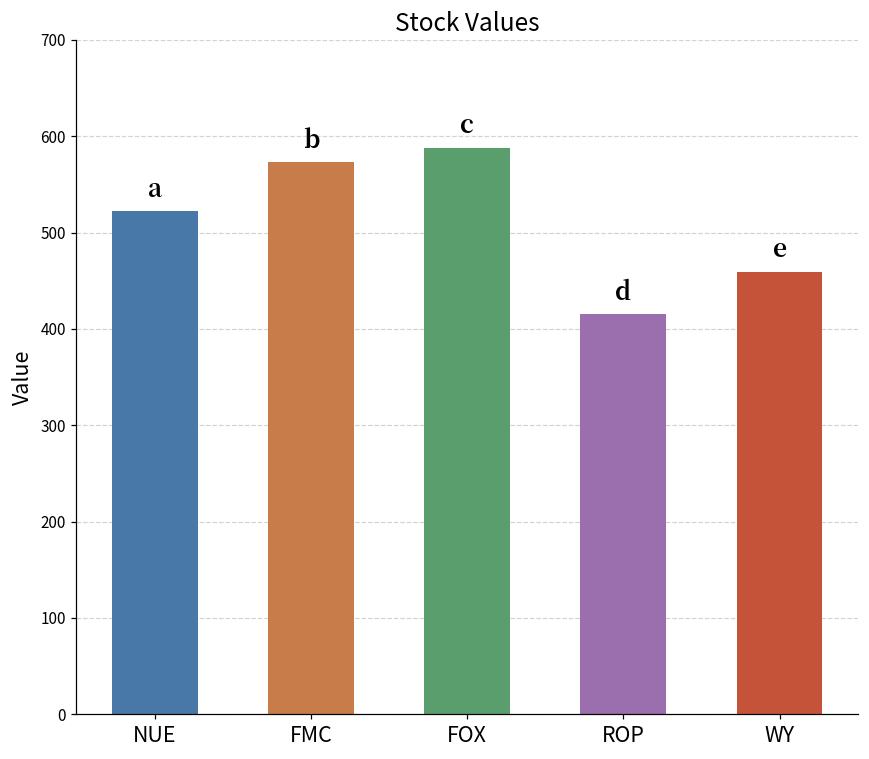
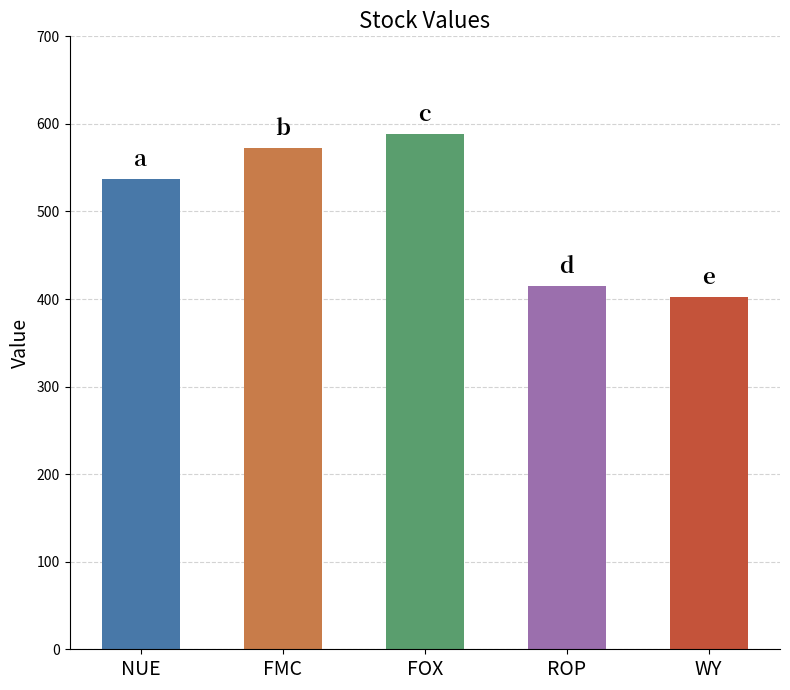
NUE: 520 -> 540
WY: 460 -> 400
